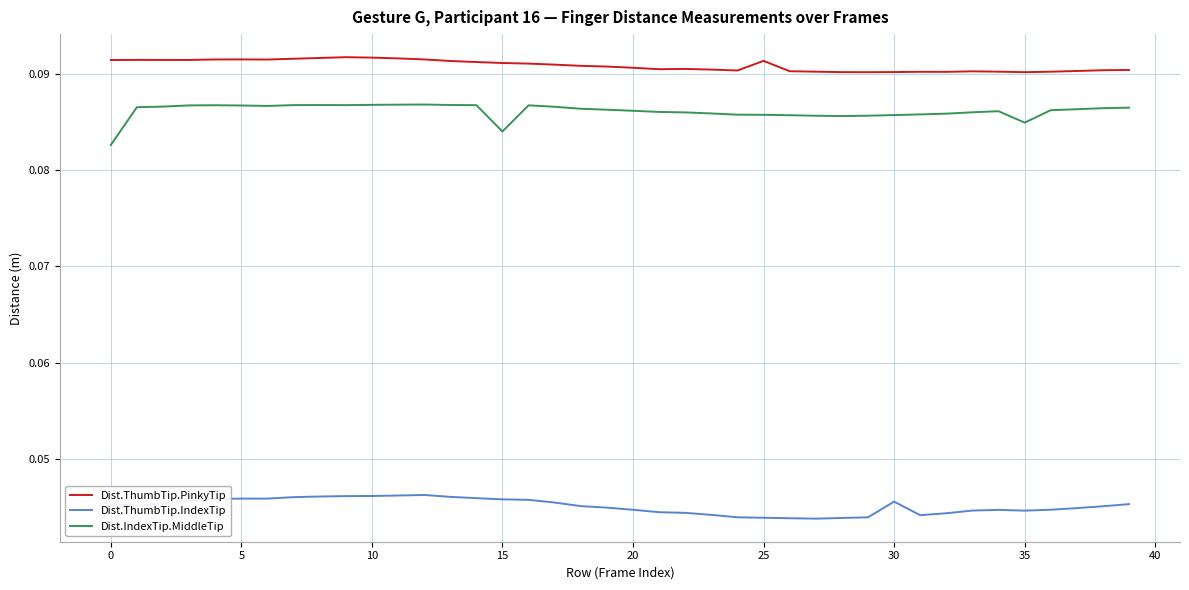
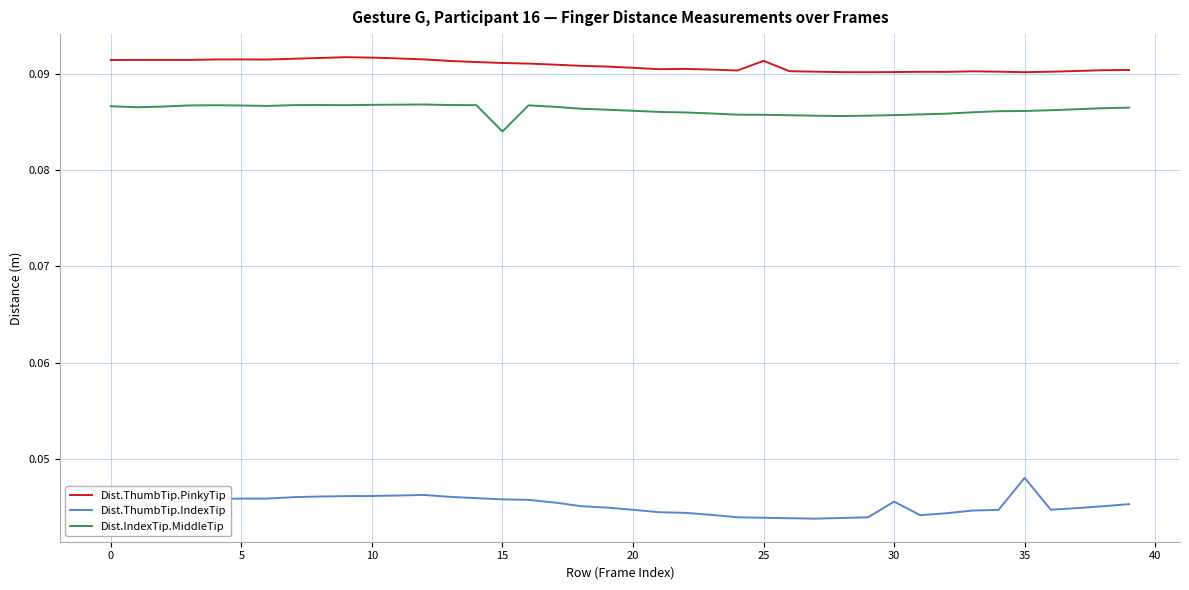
Dist.IndexTip.MiddleTip, 0: 0.083 -> 0.087
Dist.ThumbTip.IndexTip, 35: 0.045 -> 0.048
Dist.IndexTip.MiddleTip, 35: 0.085 -> 0.086
